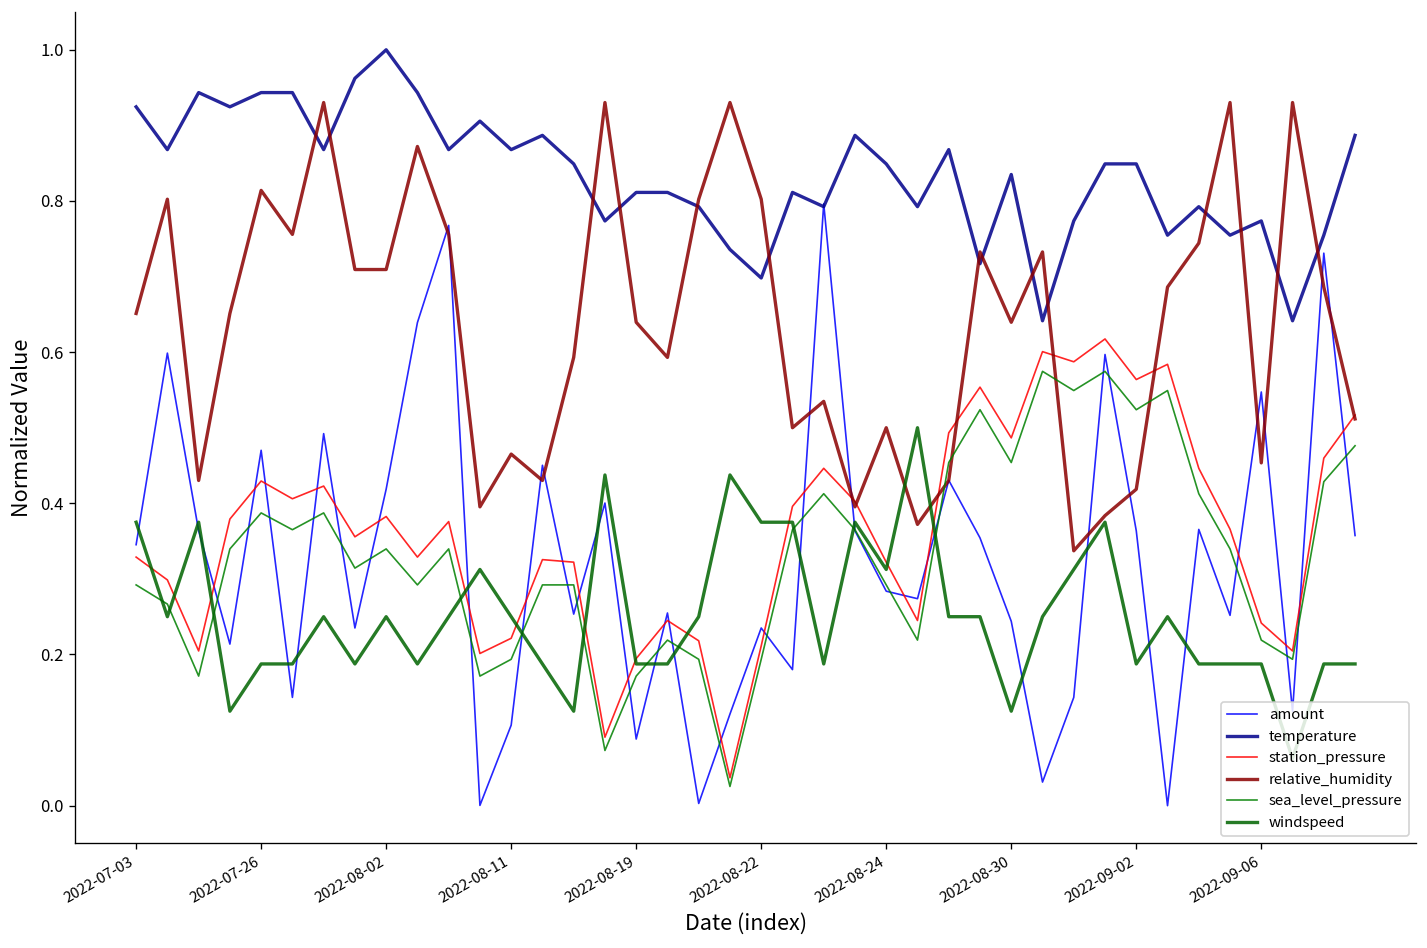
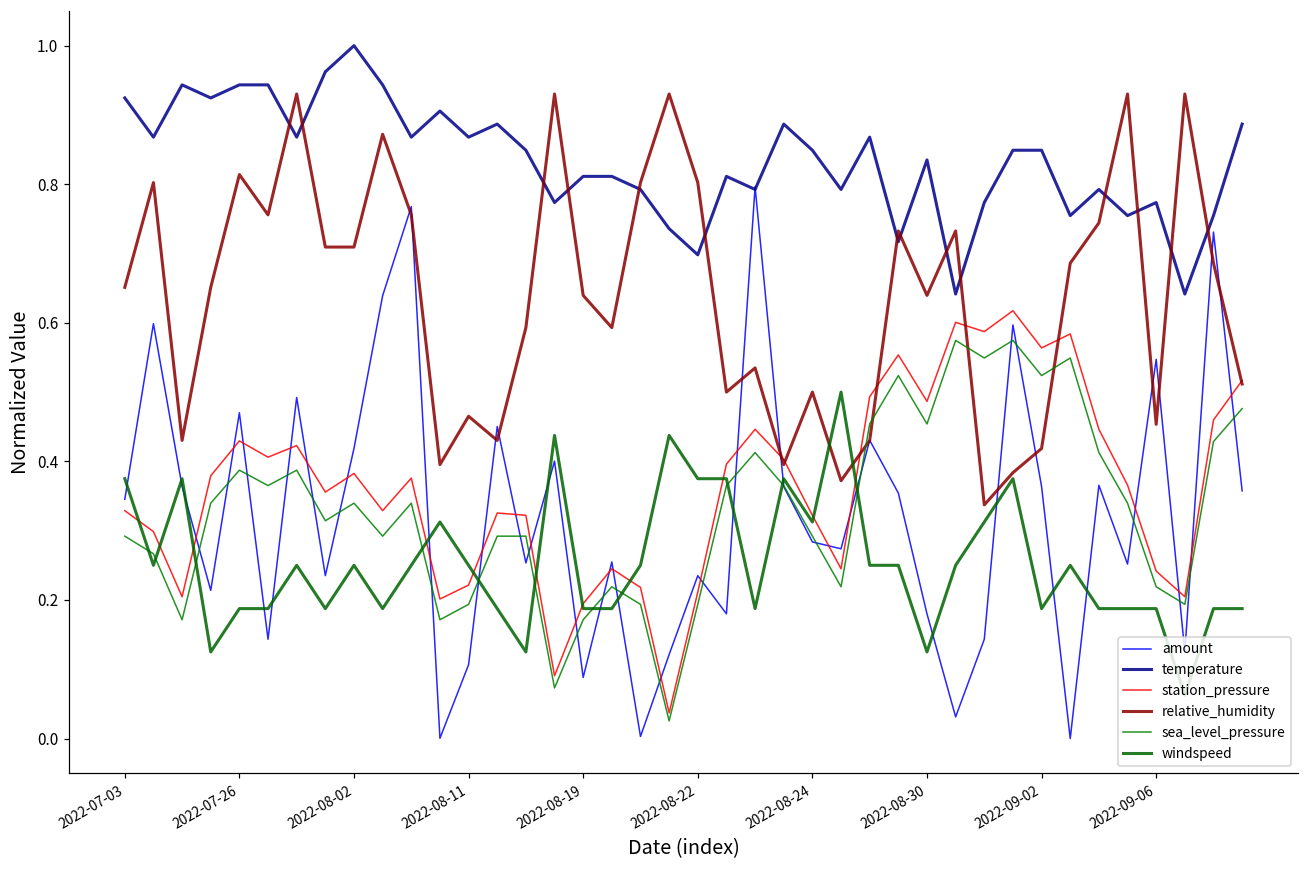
amount, 2022-08-30: 0.24 -> 0.18
